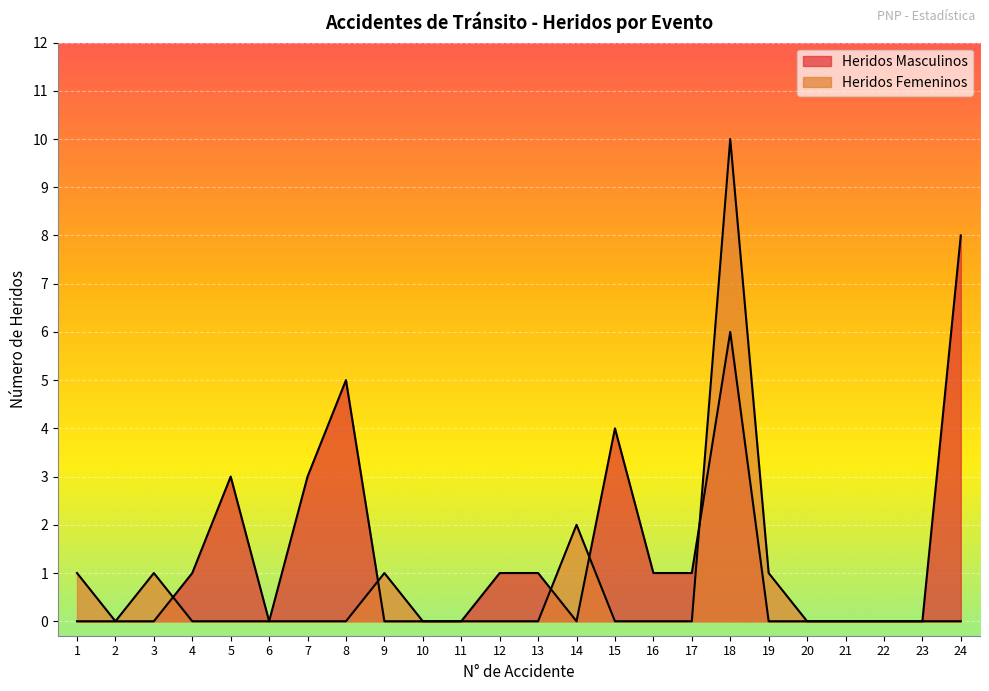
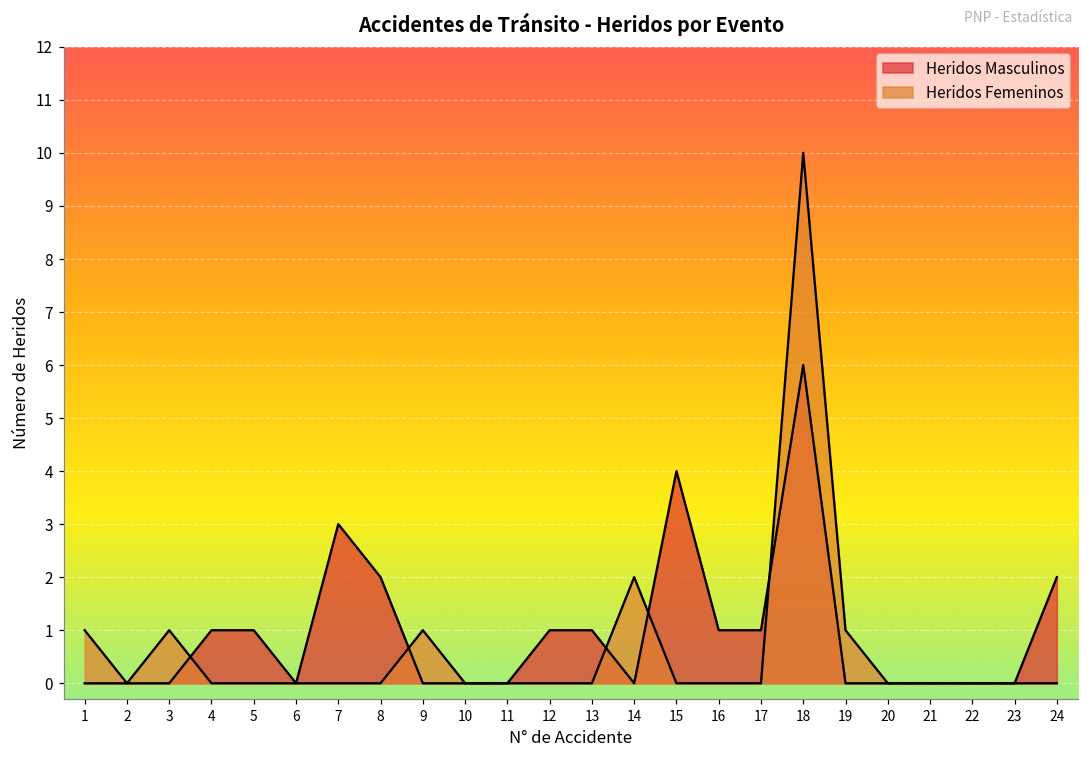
Heridos Masculinos, 5: 3 -> 1
Heridos Masculinos, 8: 5 -> 2
Heridos Masculinos, 24: 8 -> 2
